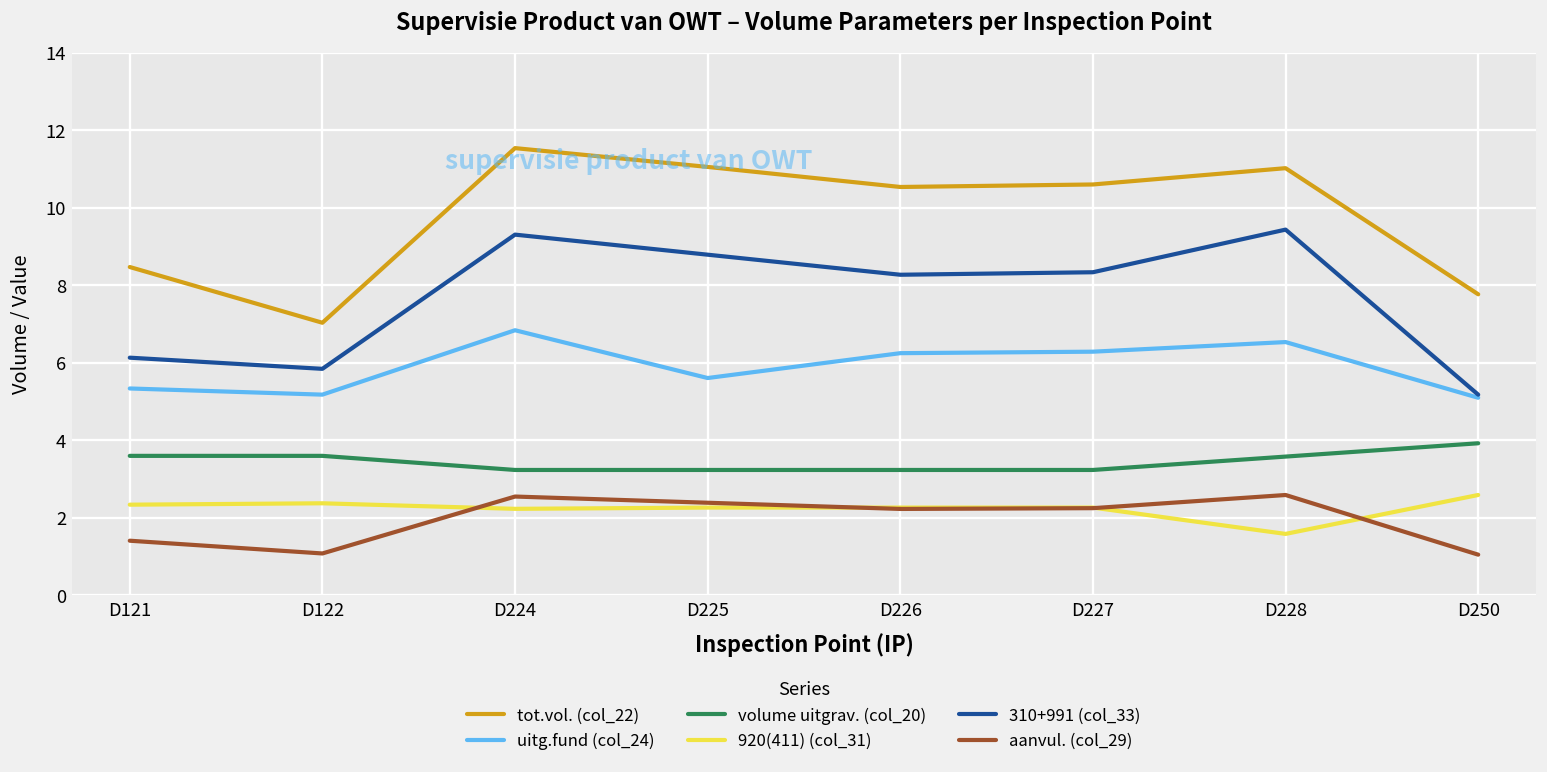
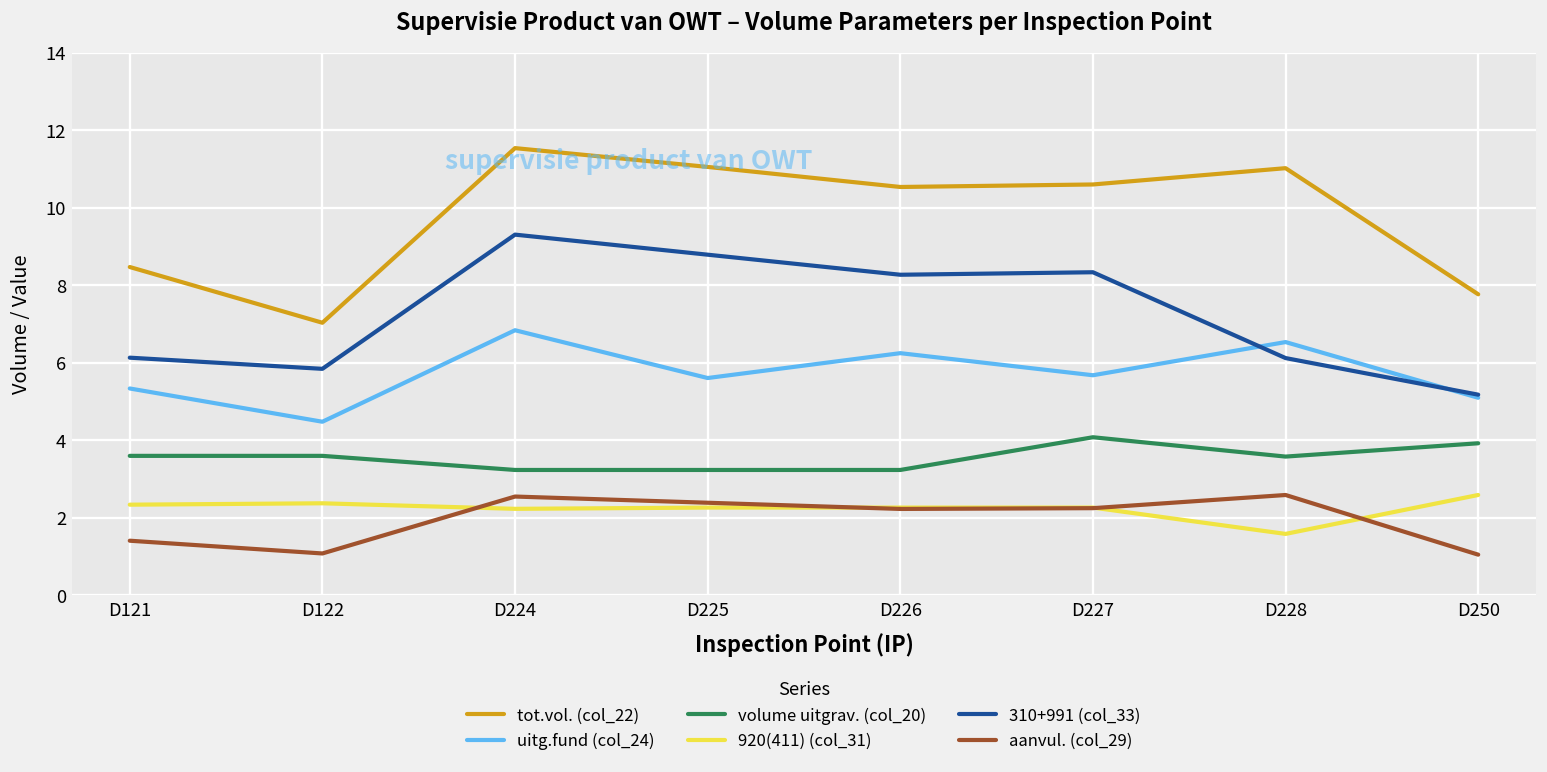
uitg.fund (col_24), D122: 5.2 -> 4.5
uitg.fund (col_24), D227: 6.3 -> 5.7
volume uitgrav. (col_20), D227: 3.2 -> 4.1
310+991 (col_33), D228: 9.4 -> 6.1
